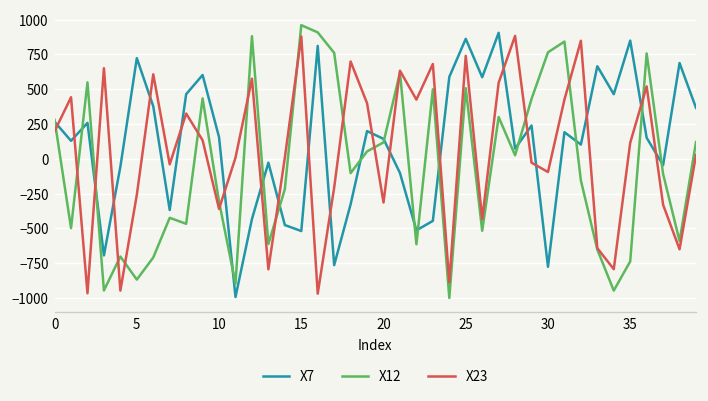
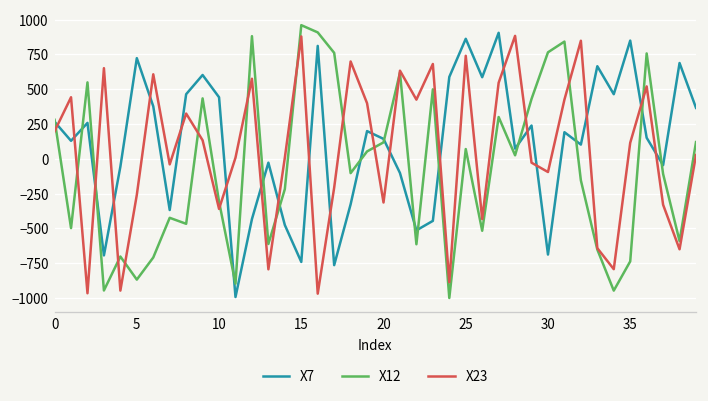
X7, 10: 160 -> 440
X7, 15: -520 -> -740
X12, 25: 510 -> 70
X7, 30: -780 -> -690
